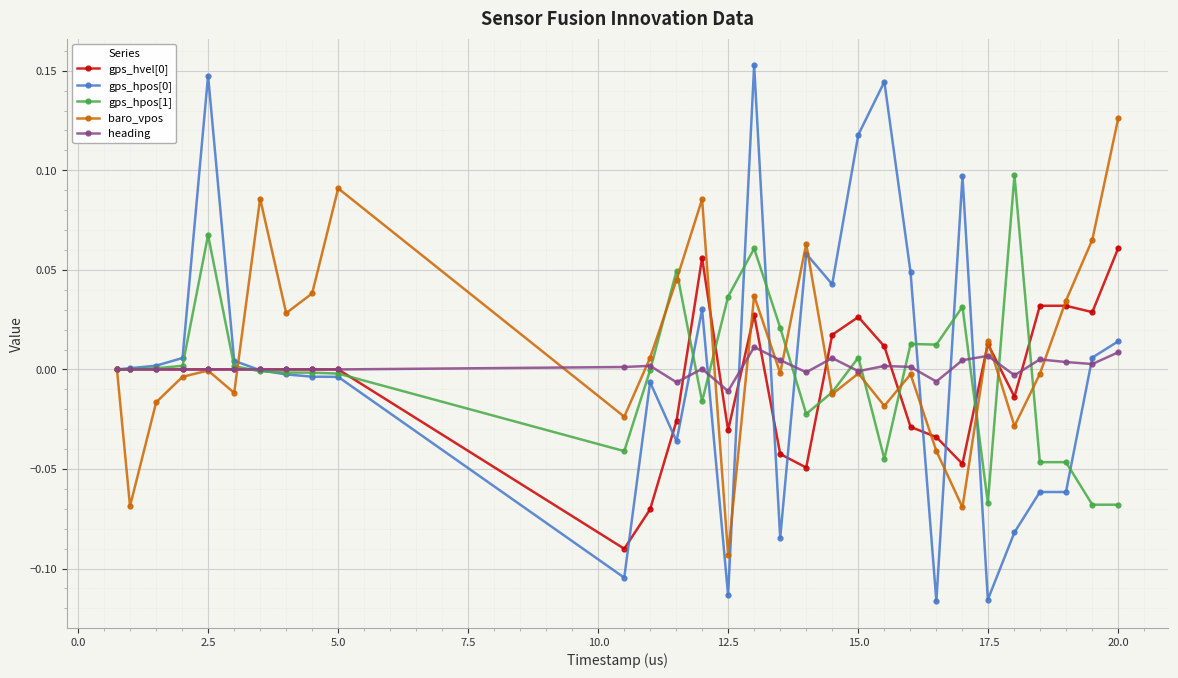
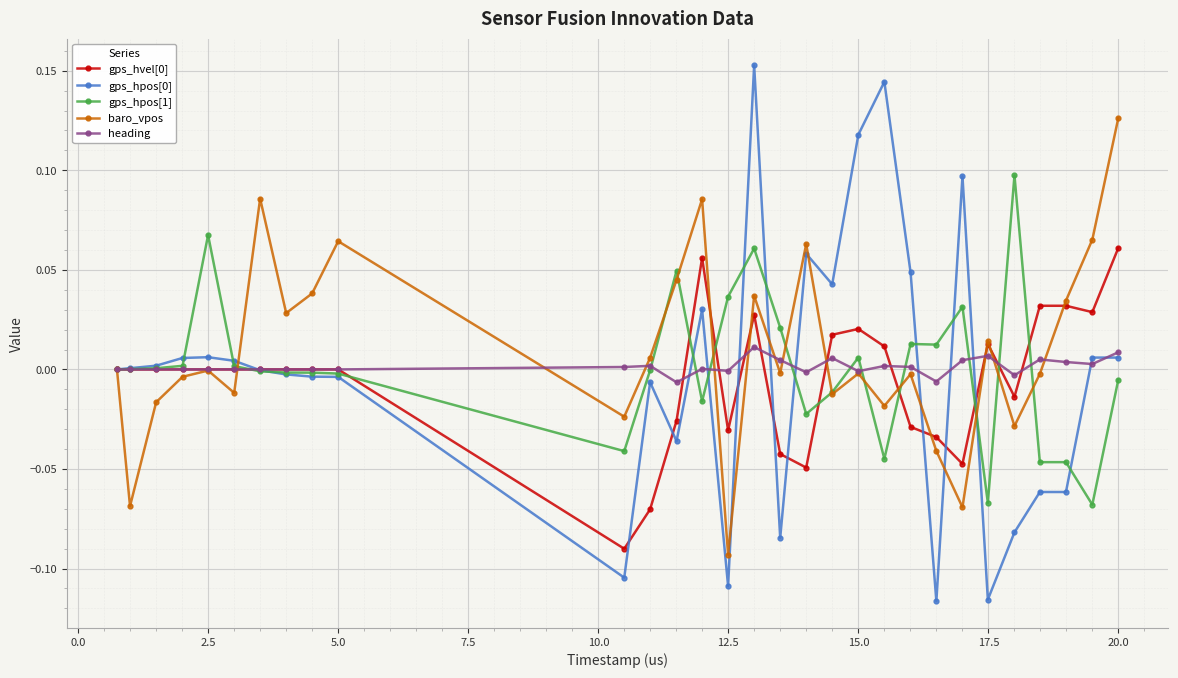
gps_hpos[0], 2.5: 0.148 -> 0.006
baro_vpos, 5.0: 0.091 -> 0.064
gps_hpos[0], 12.5: -0.113 -> -0.109
heading, 12.5: -0.011 -> -0.001
gps_hvel[0], 15.0: 0.026 -> 0.020
gps_hpos[0], 20.0: 0.014 -> 0.006
gps_hpos[1], 20.0: -0.068 -> -0.005
